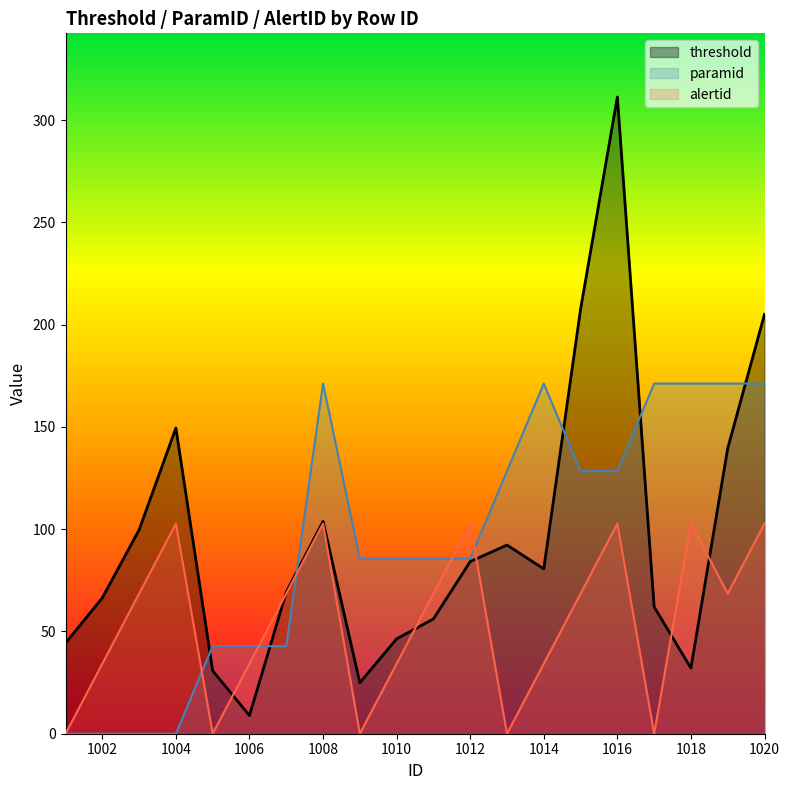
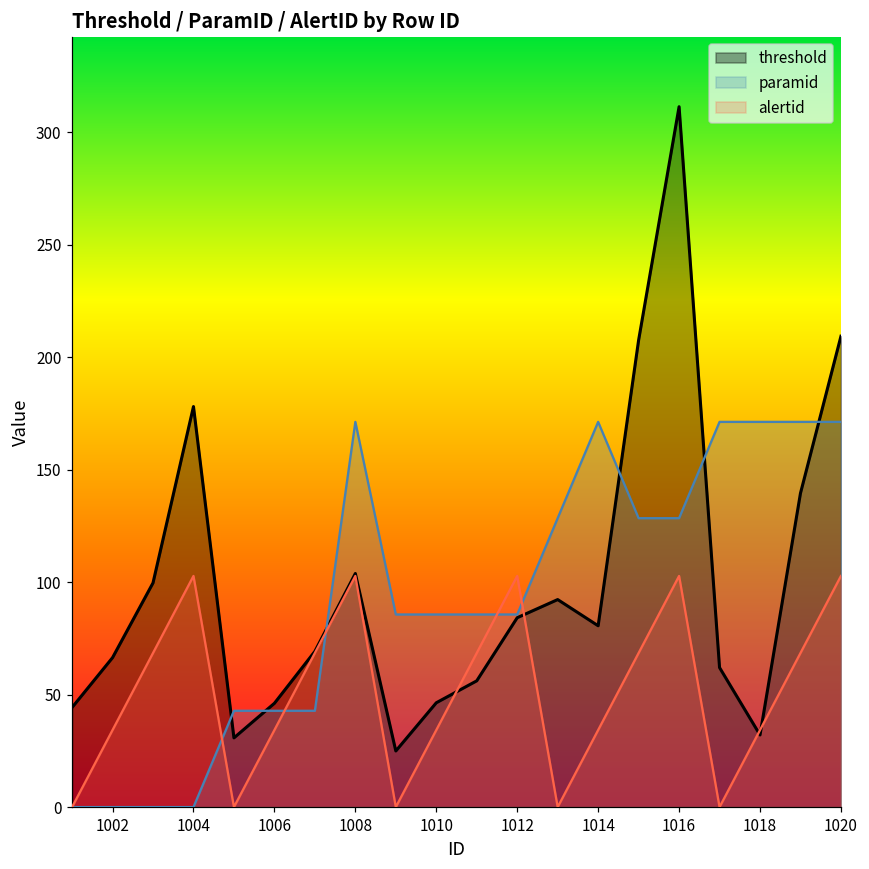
threshold, 1004: 149 -> 178
threshold, 1006: 9 -> 46
alertid, 1018: 103 -> 34
threshold, 1020: 205 -> 209
